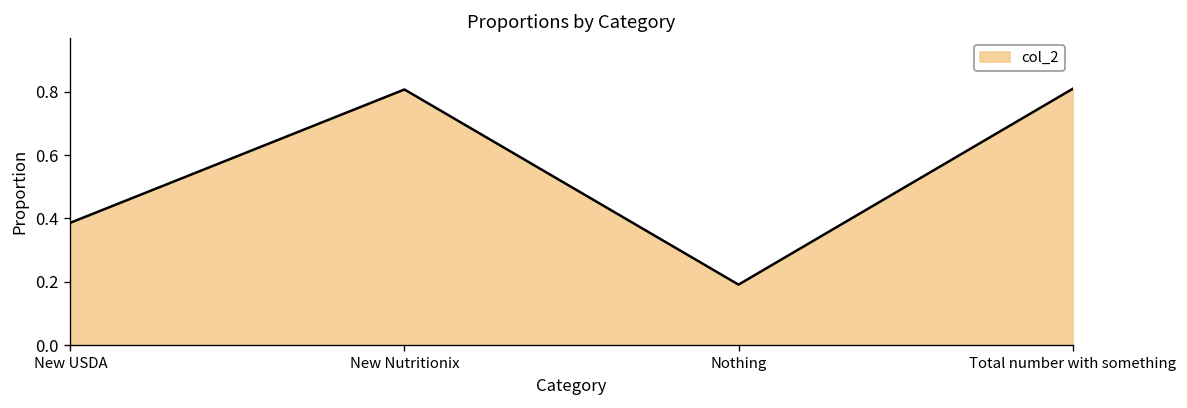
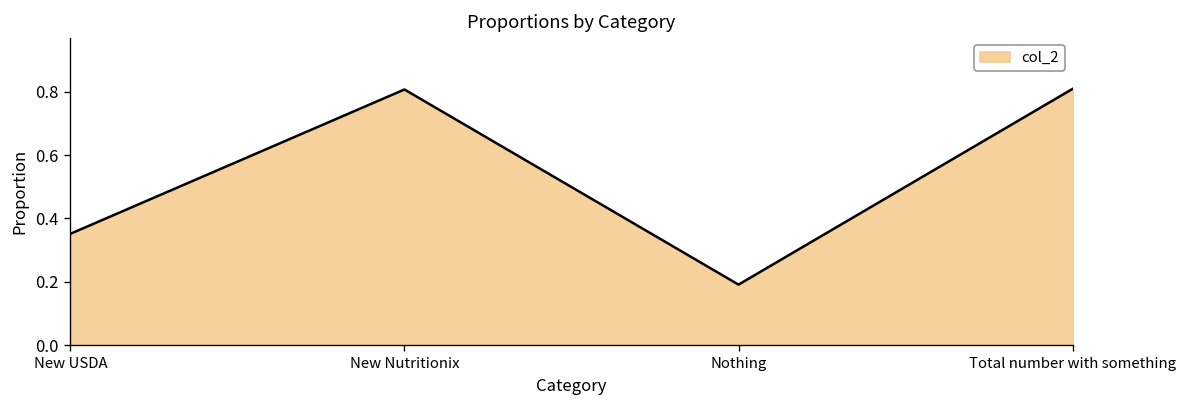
New USDA: 0.39 -> 0.35
